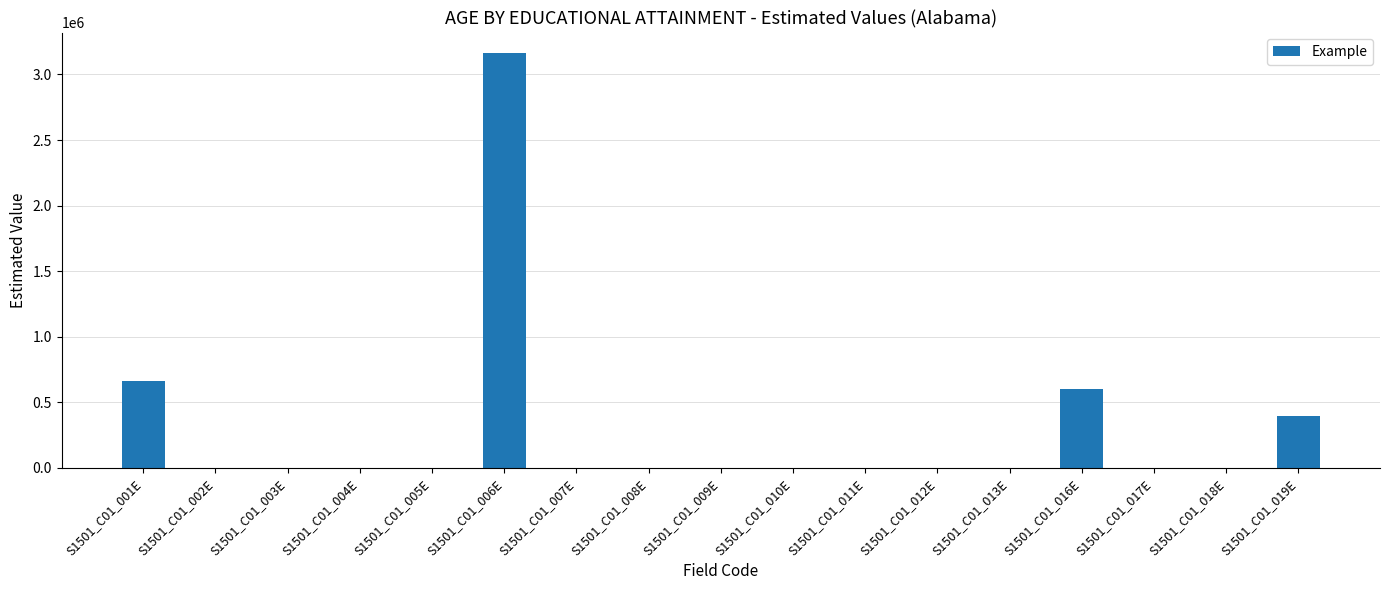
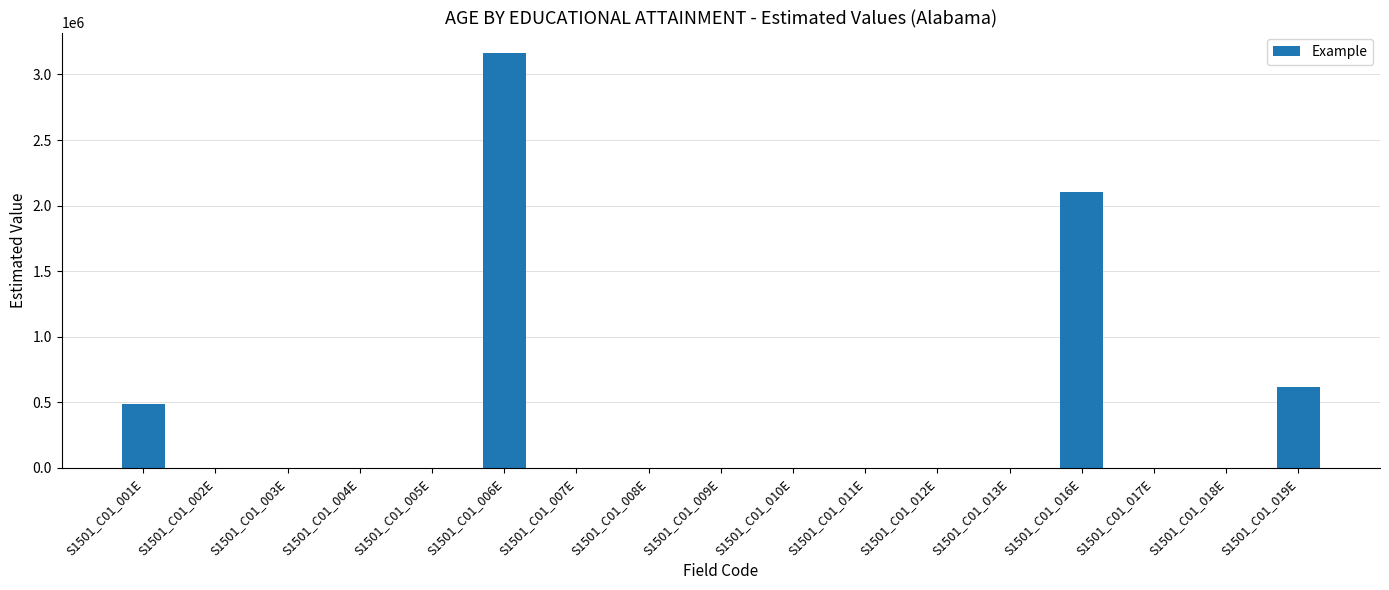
S1501_C01_001E: 660000 -> 490000
S1501_C01_016E: 600000 -> 2100000
S1501_C01_019E: 400000 -> 620000
